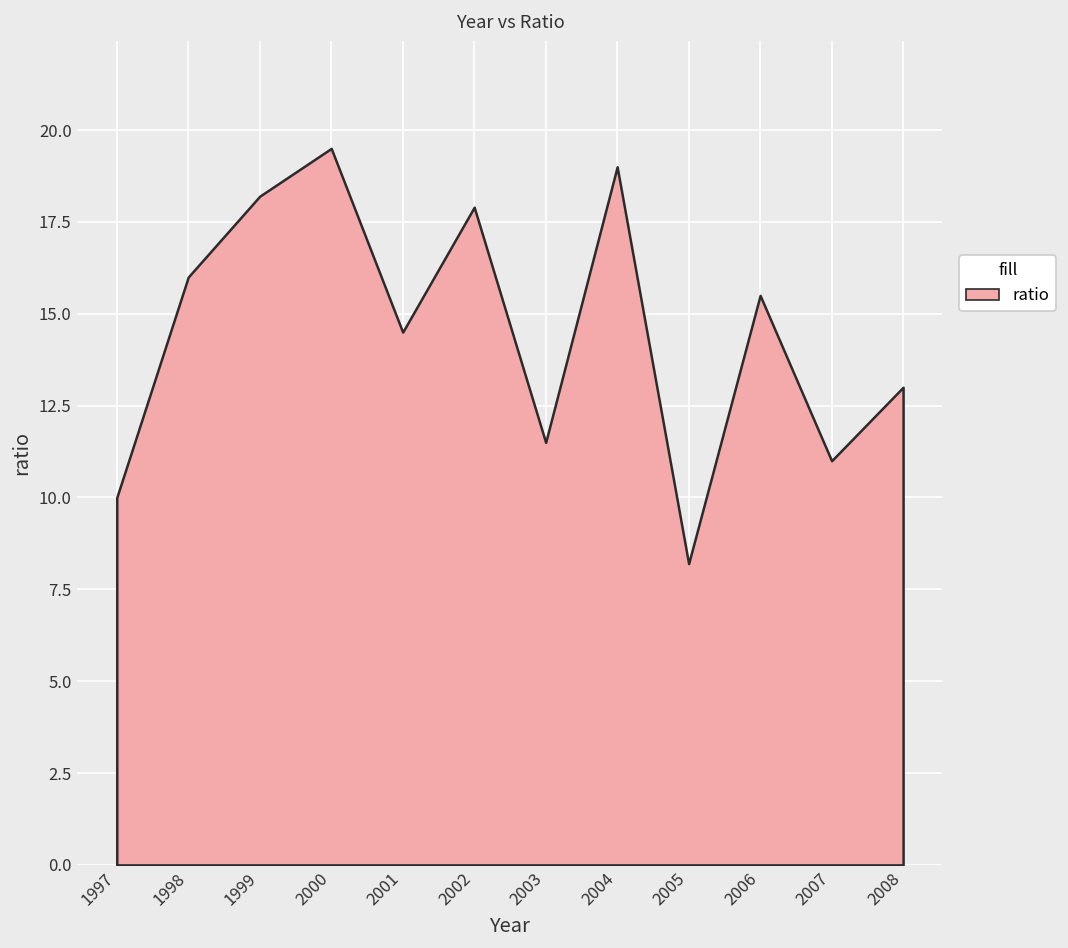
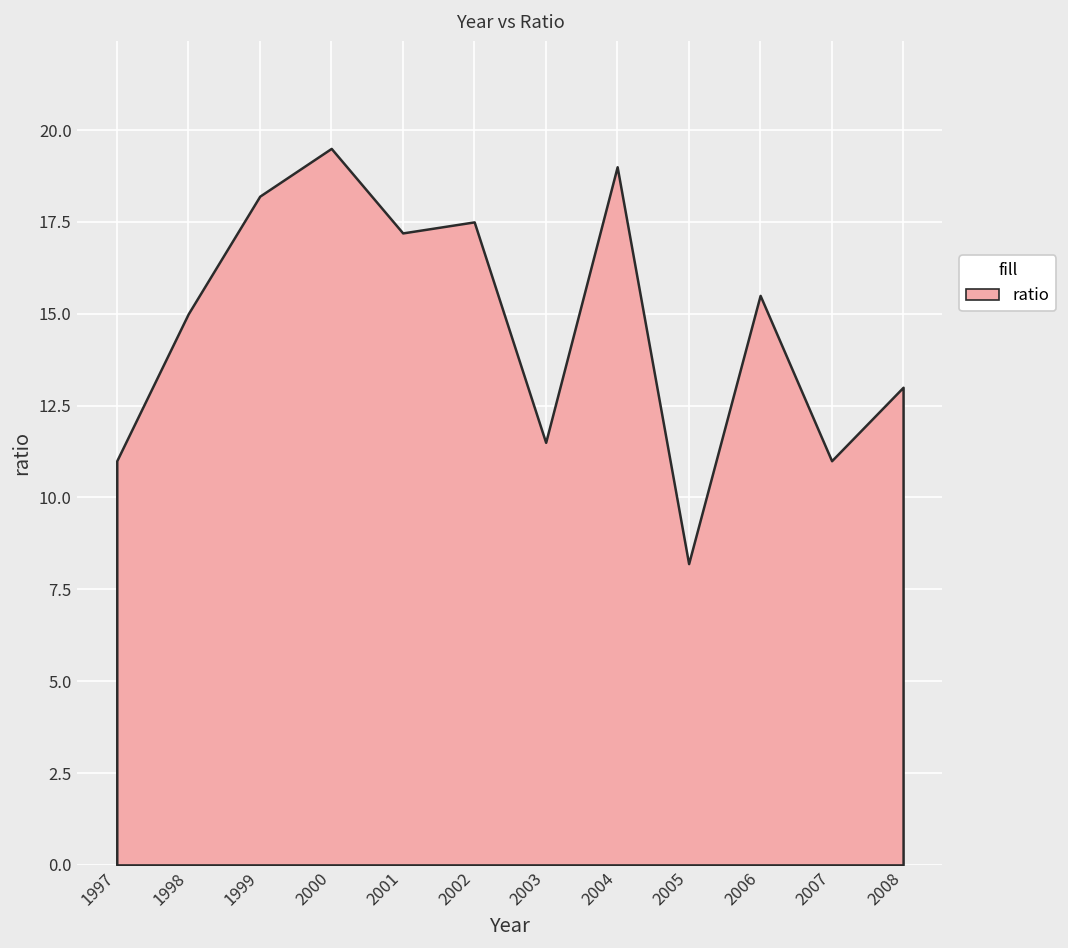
1997: 10 -> 11
1998: 16 -> 15
2001: 14.5 -> 17.2
2002: 17.9 -> 17.5
